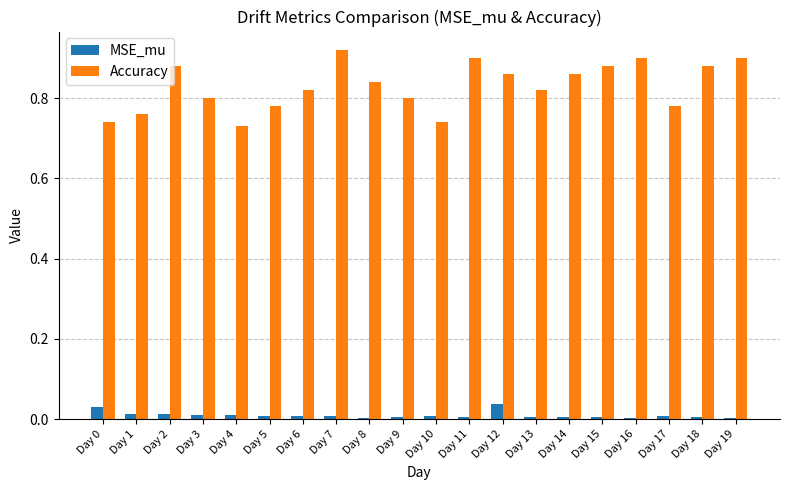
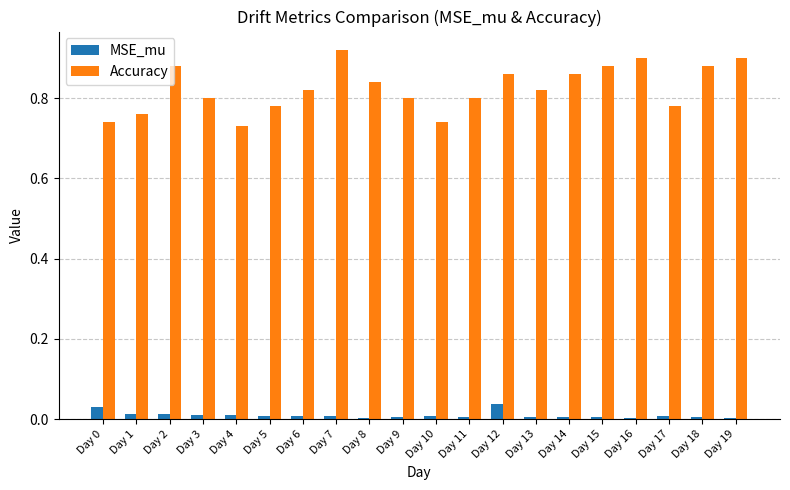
Accuracy, Day 11: 0.9 -> 0.8
